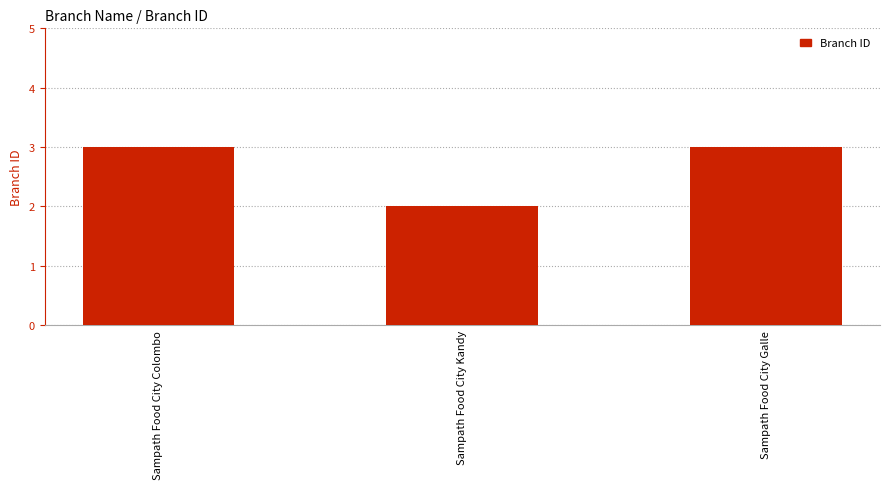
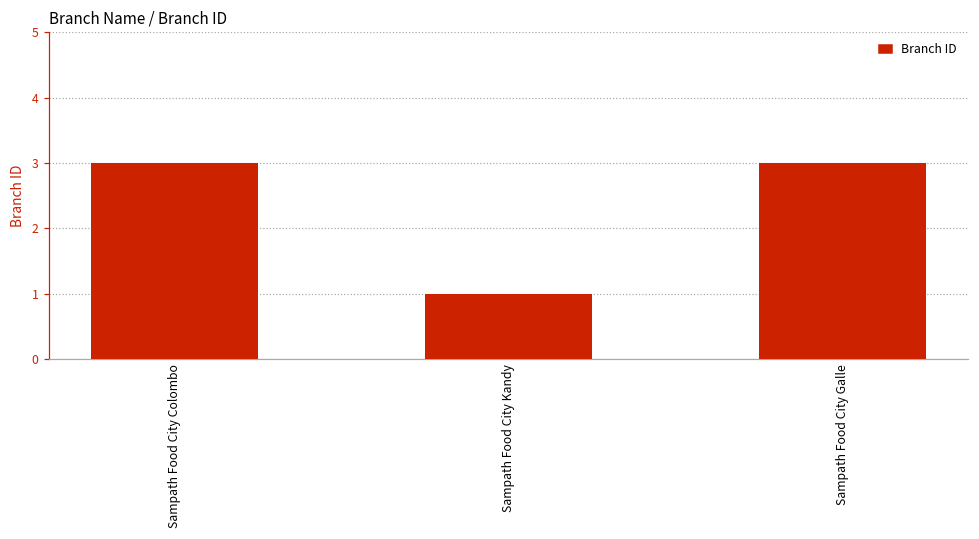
Sampath Food City Kandy: 2 -> 1
